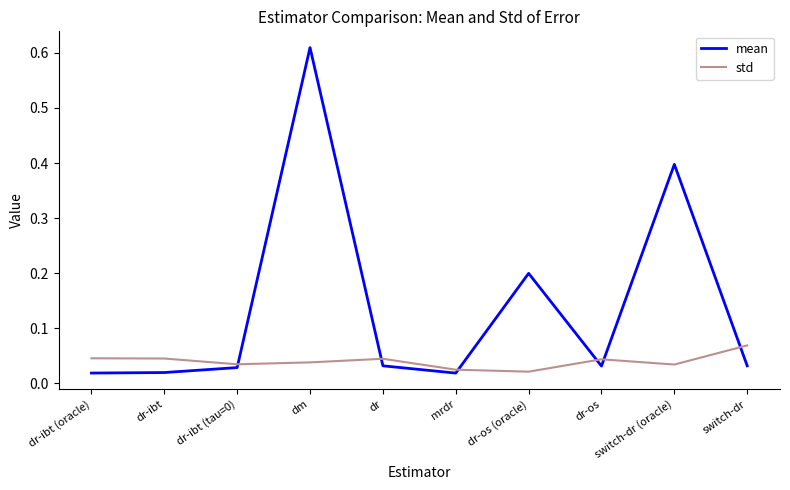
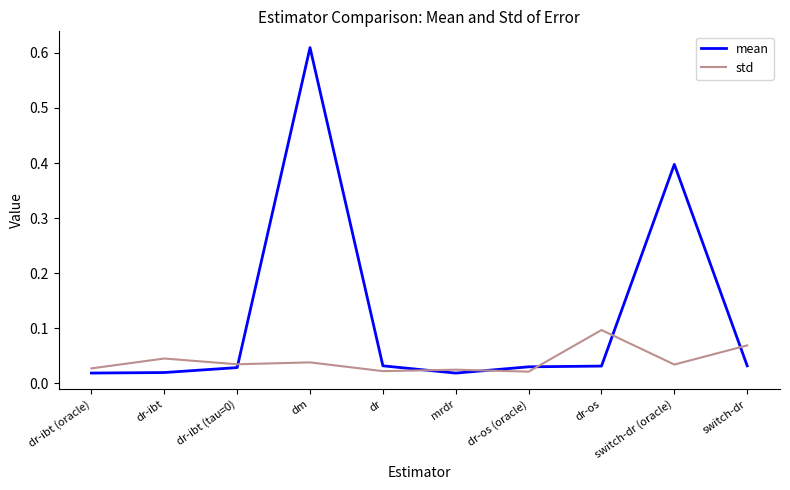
std, dr-ibt (oracle): 0.05 -> 0.03
std, dr: 0.04 -> 0.02
mean, dr-os (oracle): 0.20 -> 0.03
std, dr-os: 0.04 -> 0.10
